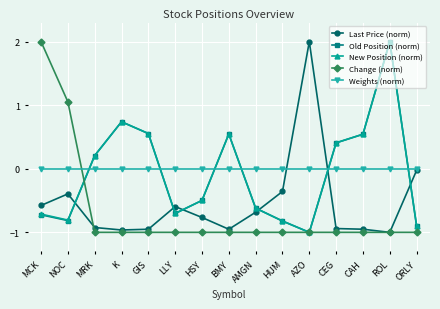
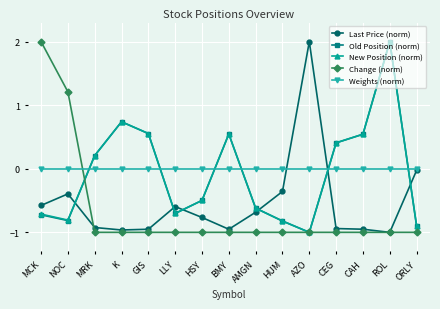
Change (norm), NOC: 1.1 -> 1.2
